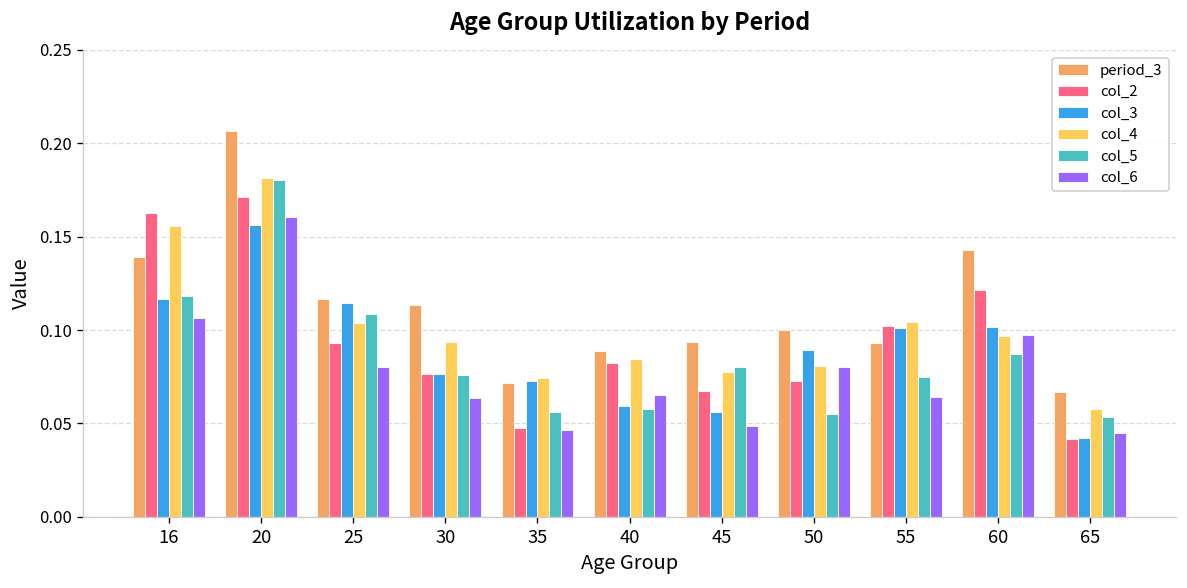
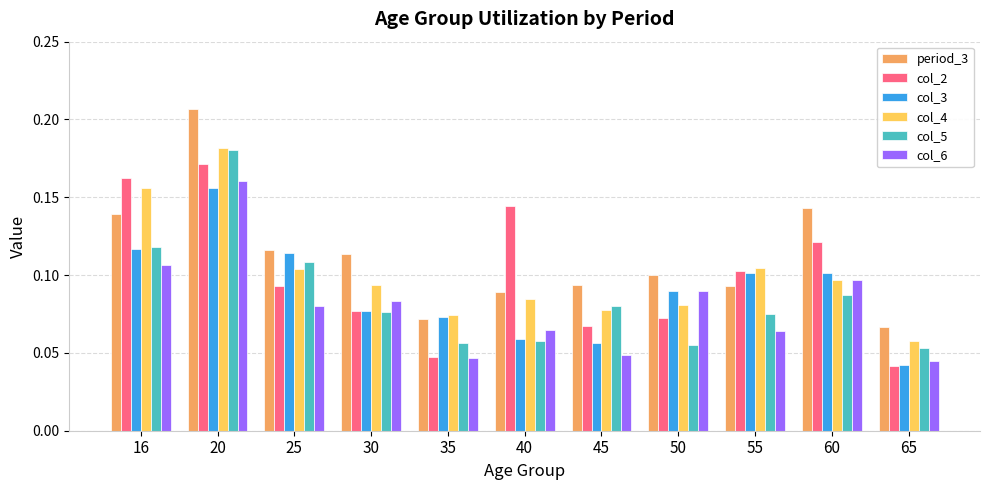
col_6, 30: 0.063 -> 0.083
col_2, 40: 0.082 -> 0.145
col_6, 50: 0.080 -> 0.090
